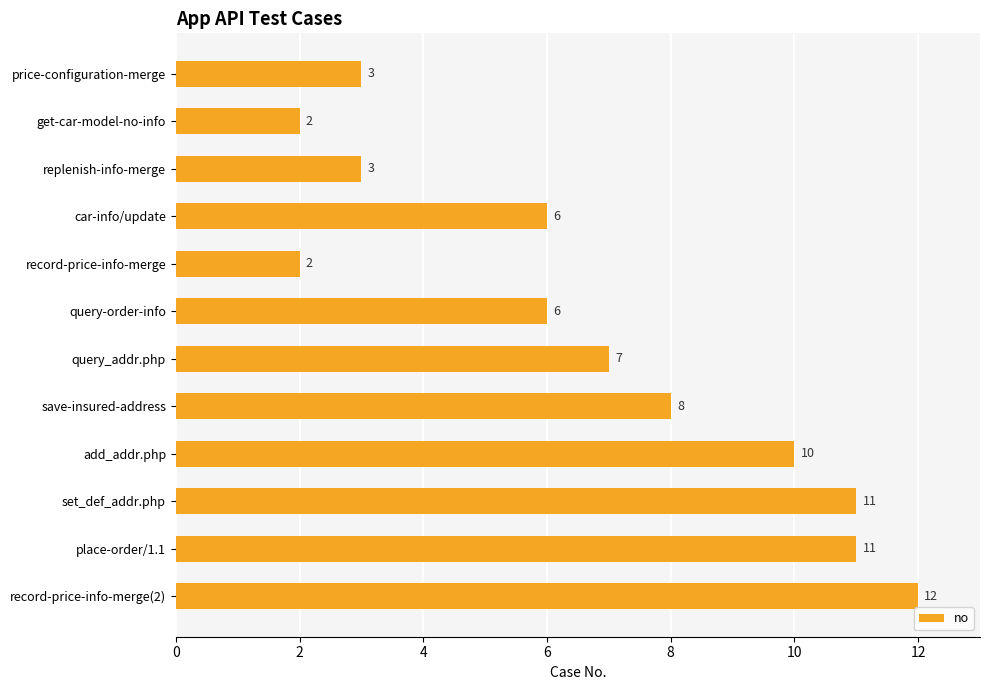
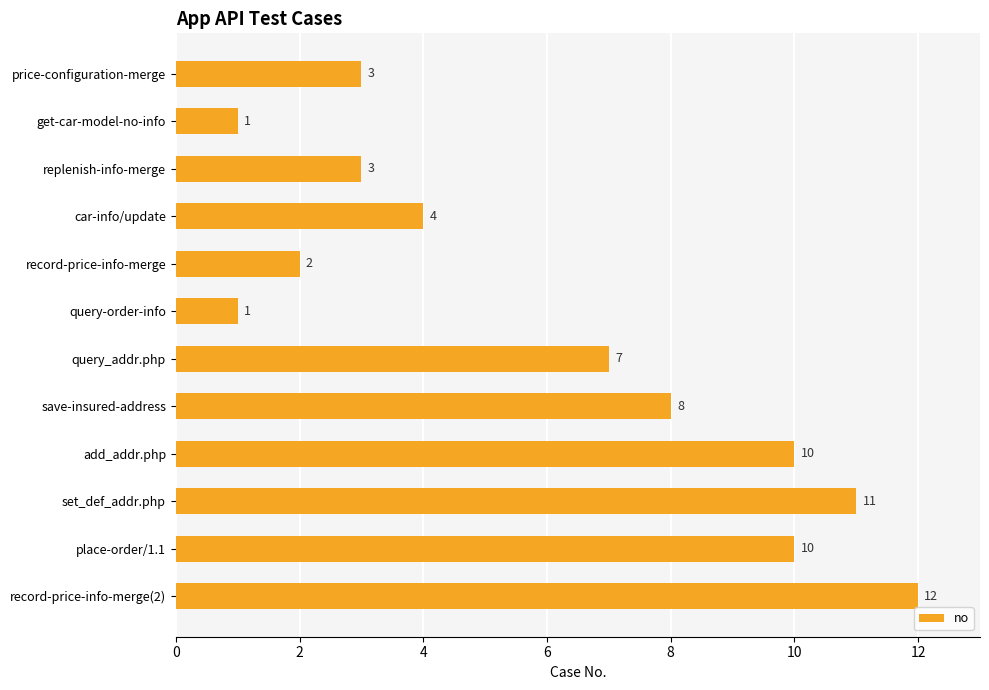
get-car-model-no-info: 2 -> 1
car-info/update: 6 -> 4
query-order-info: 6 -> 1
place-order/1.1: 11 -> 10
